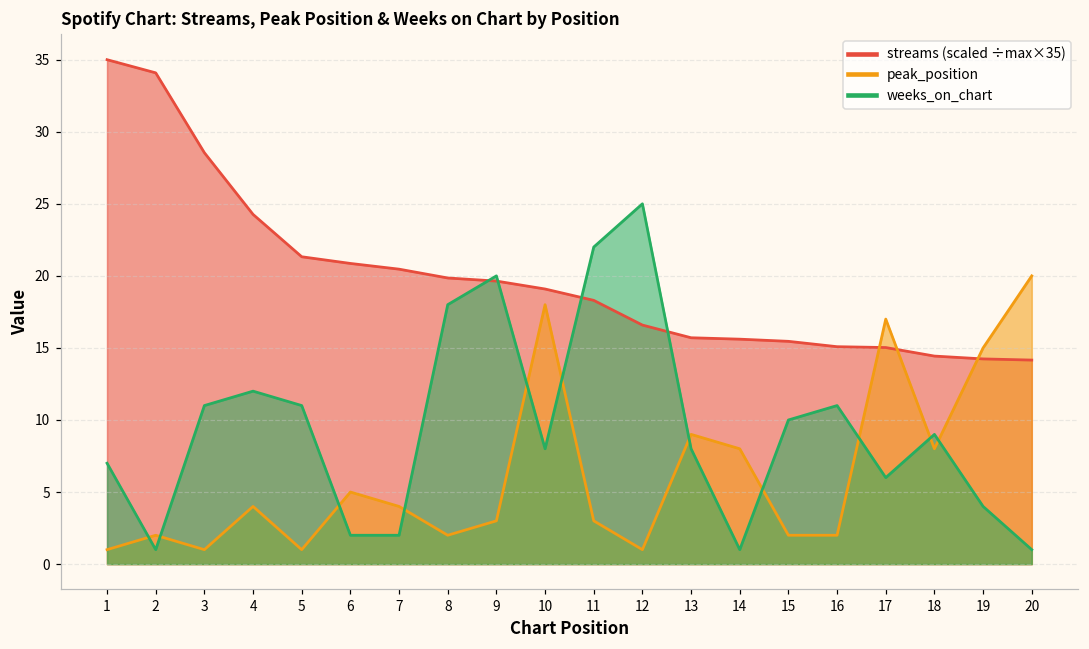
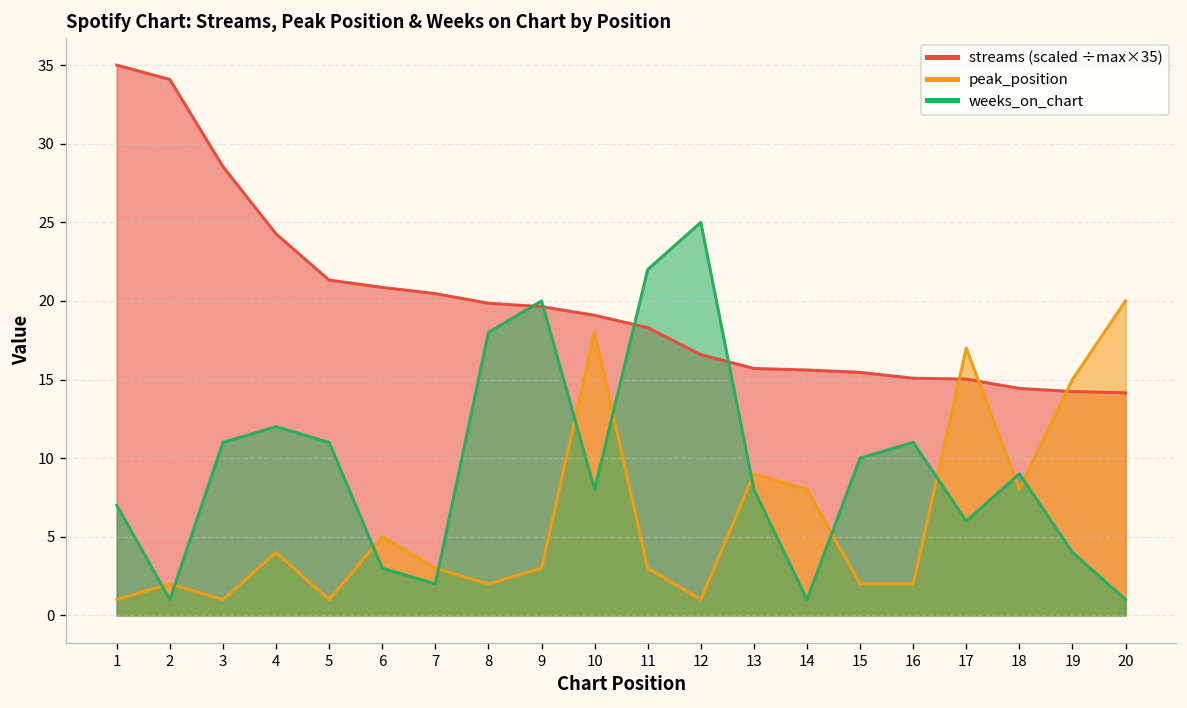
weeks_on_chart, 6: 2 -> 3
peak_position, 7: 4 -> 3
